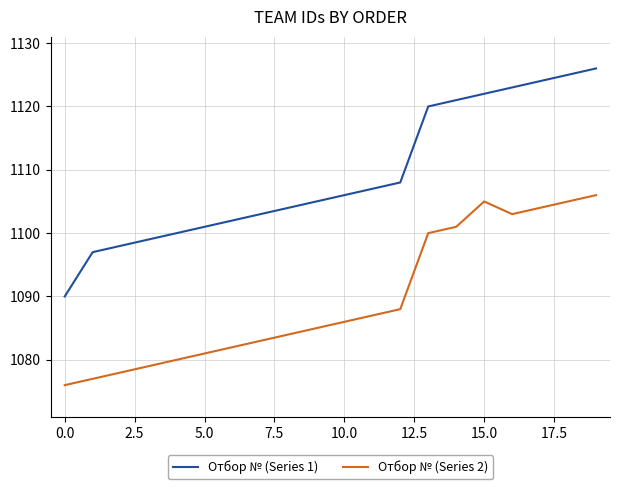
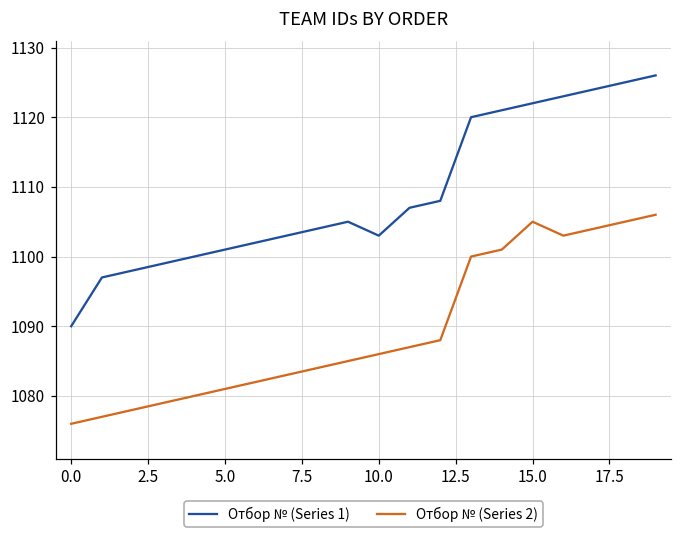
Отбор № (Series 1), 10.0: 1106 -> 1103
